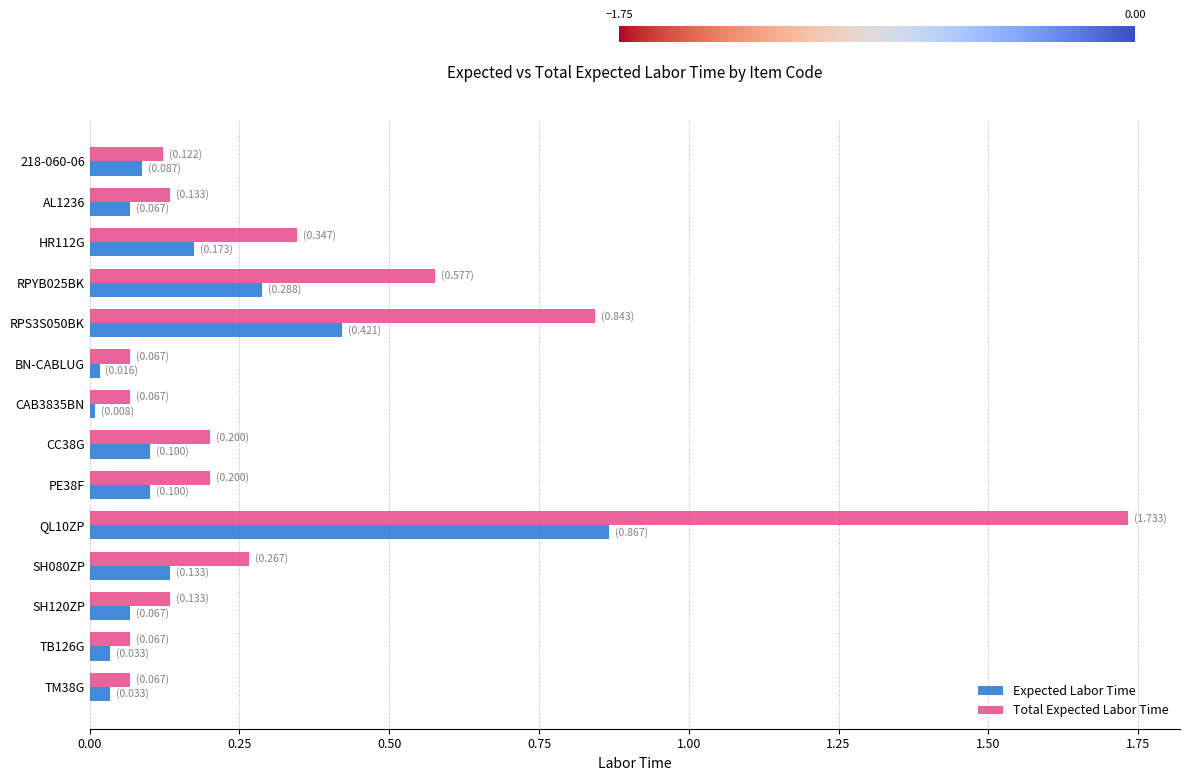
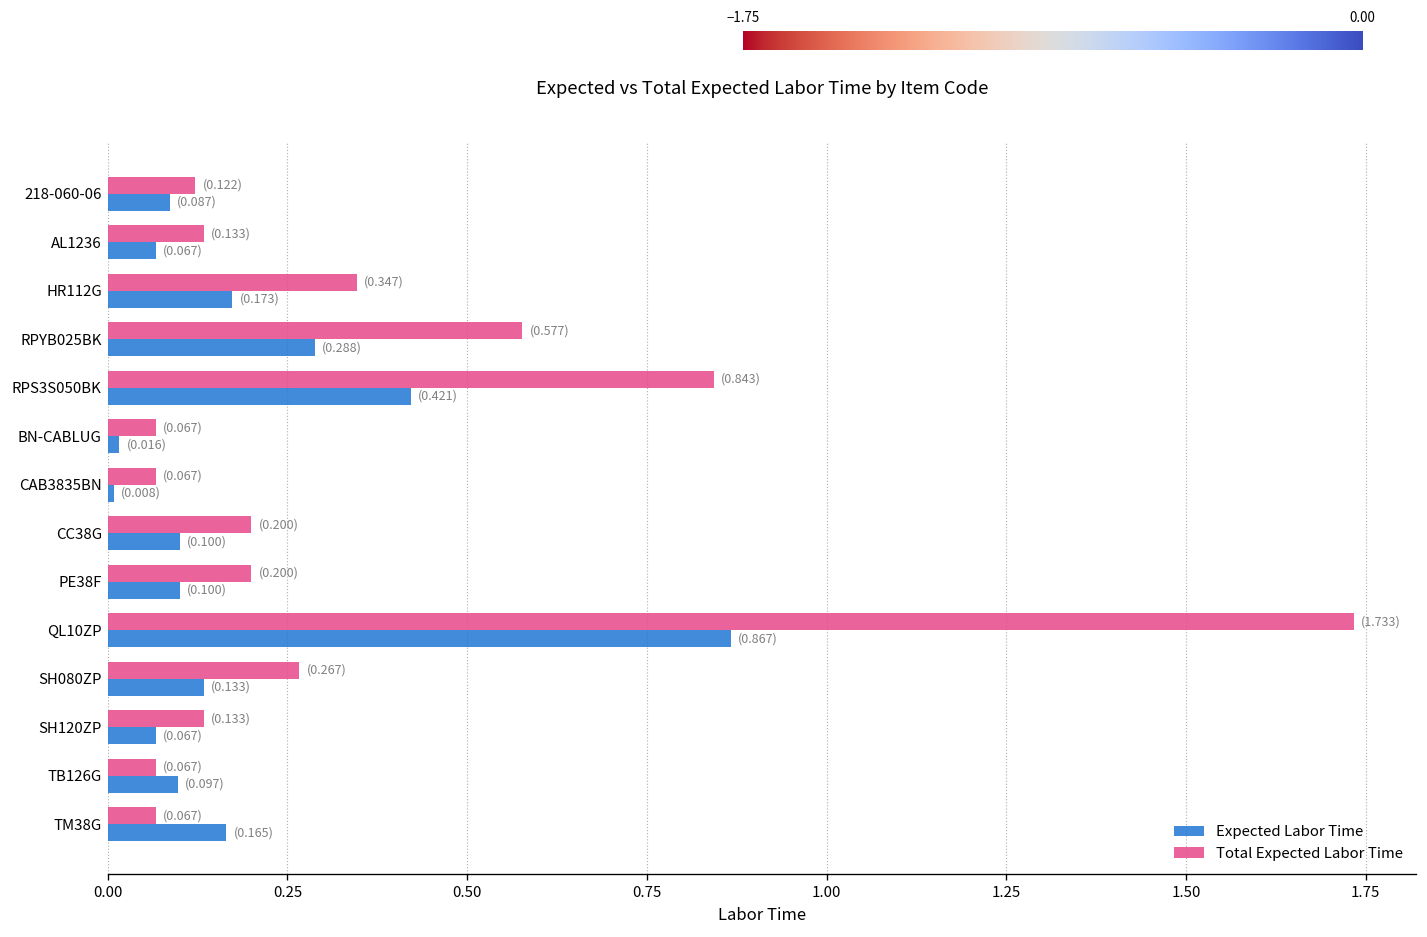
Expected Labor Time, TB126G: (0.033) -> (0.097)
Expected Labor Time, TM38G: (0.033) -> (0.165)
